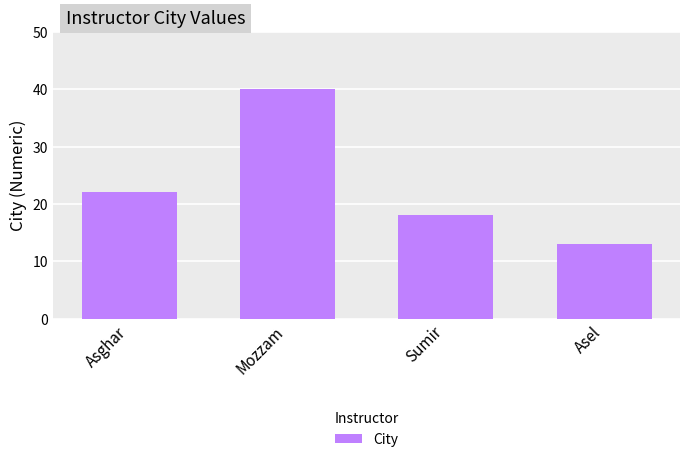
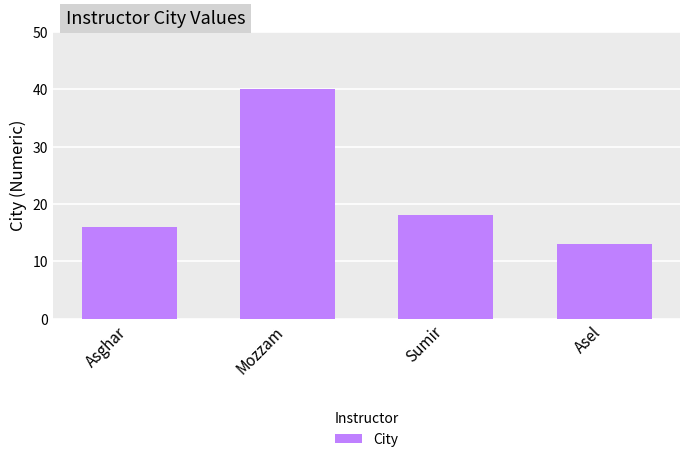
Asghar: 22 -> 16
